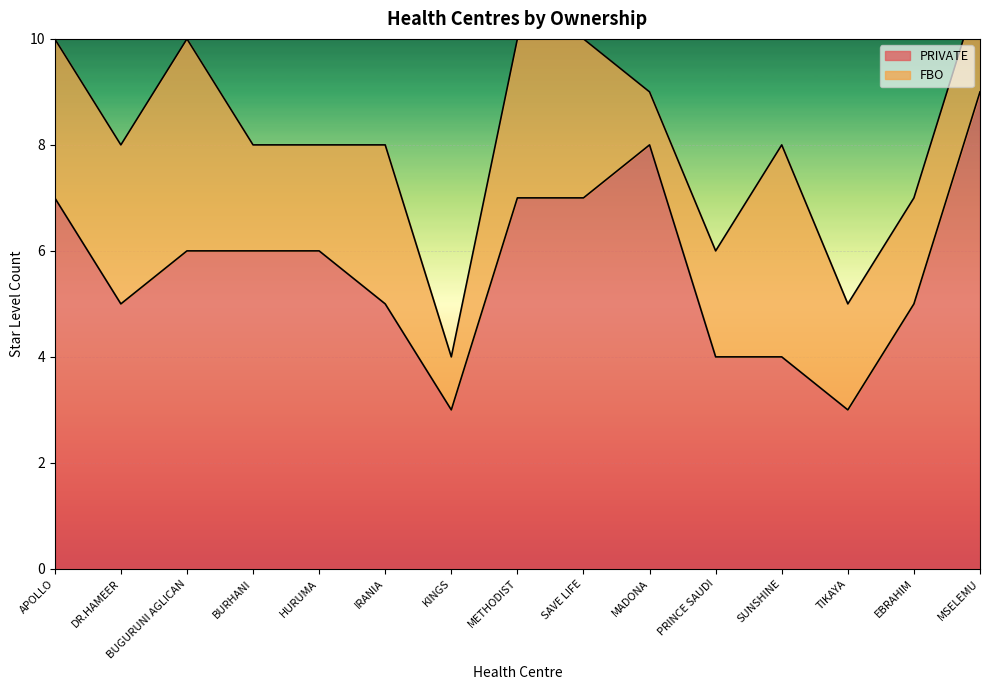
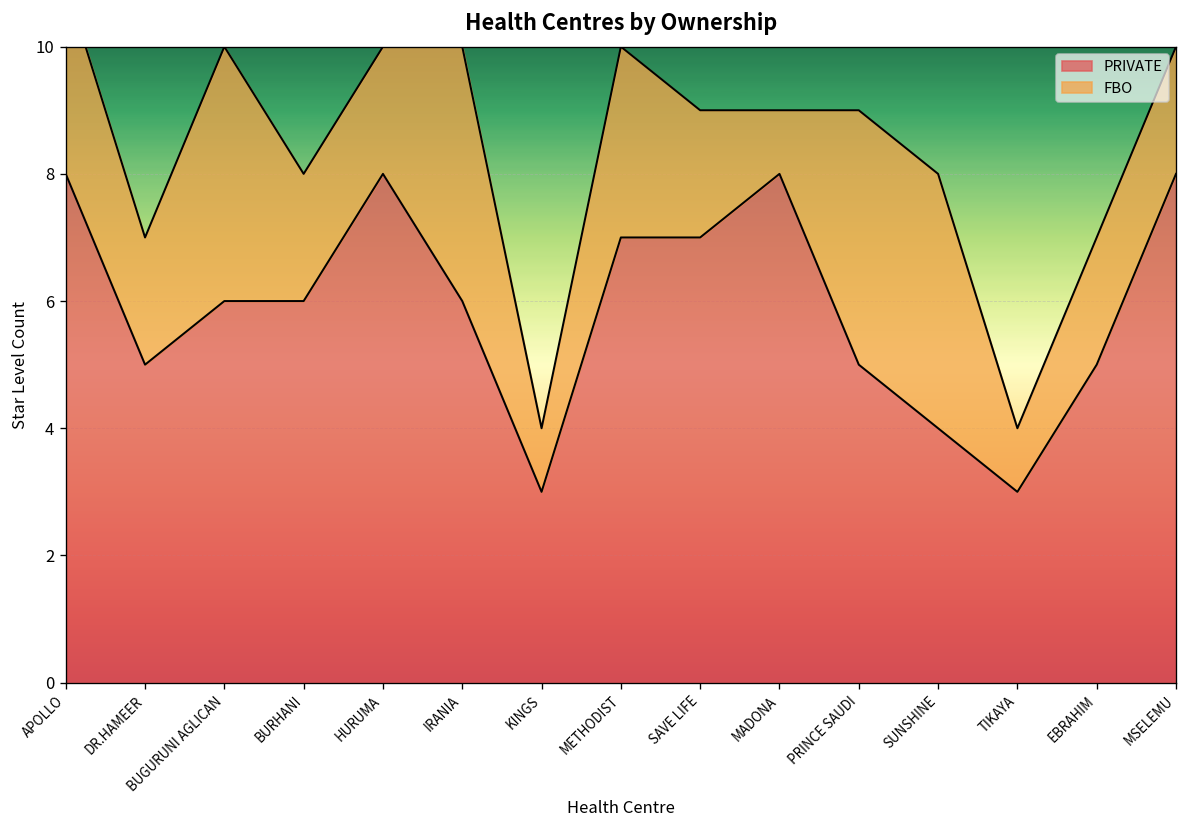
PRIVATE, APOLLO: 7 -> 8
FBO, DR.HAMEER: 3 -> 2
PRIVATE, HURUMA: 6 -> 8
PRIVATE, IRANIA: 5 -> 6
FBO, IRANIA: 3 -> 4
FBO, SAVE LIFE: 3 -> 2
PRIVATE, PRINCE SAUDI: 4 -> 5
FBO, PRINCE SAUDI: 2 -> 4
FBO, TIKAYA: 2 -> 1
PRIVATE, MSELEMU: 9 -> 8
